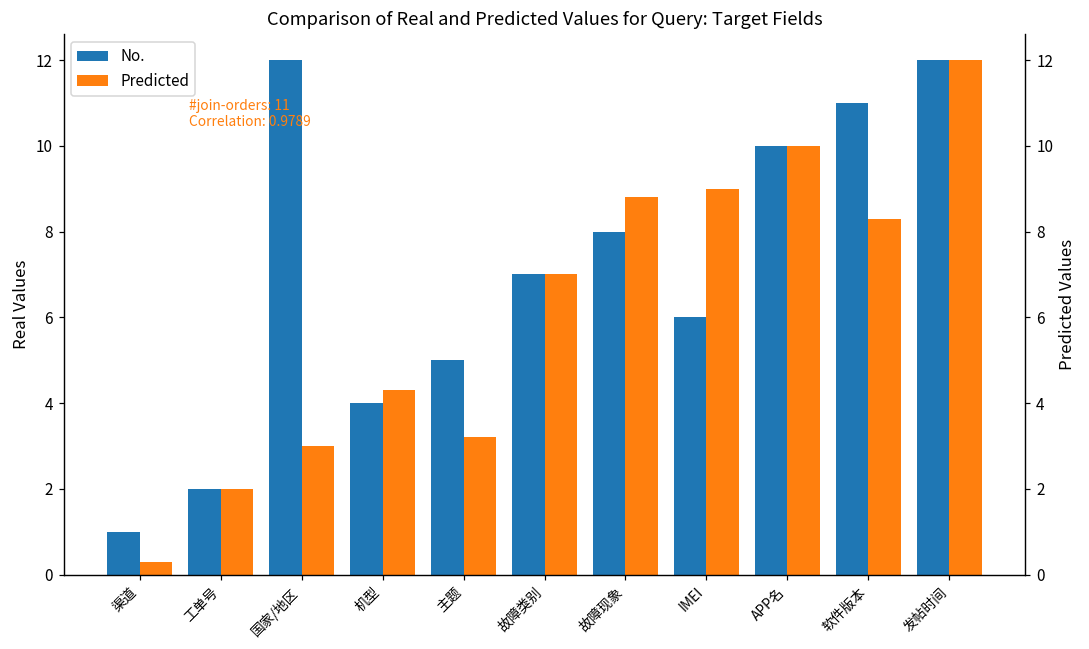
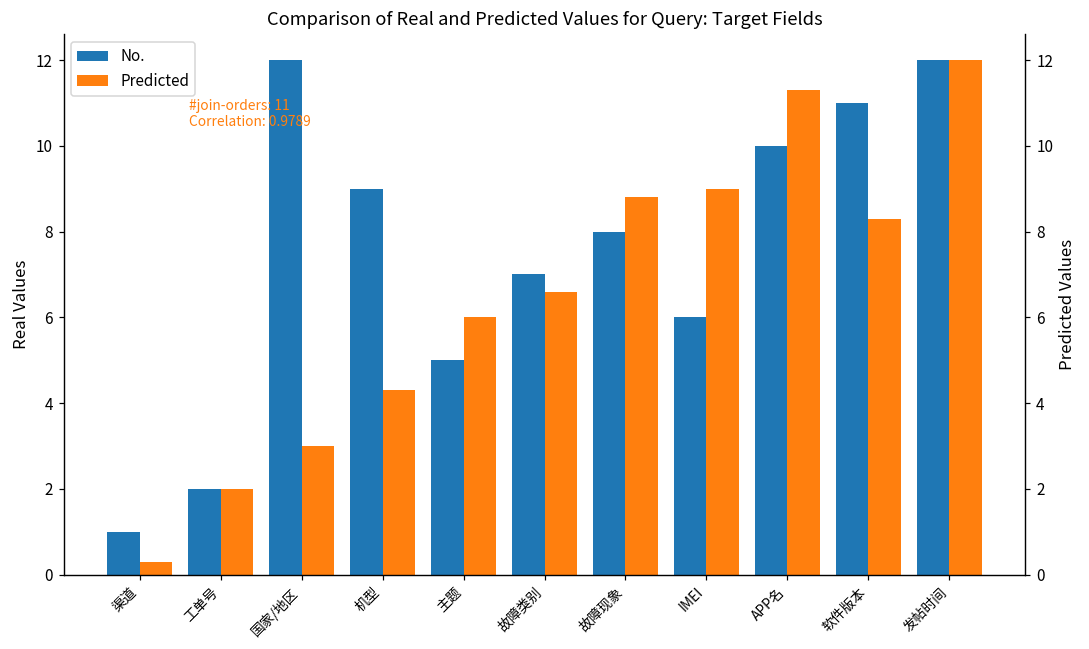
No., 机型: 4 -> 9
Predicted, 主题: 3.2 -> 6.0
Predicted, 故障类别: 7.0 -> 6.6
Predicted, APP名: 10.0 -> 11.3
